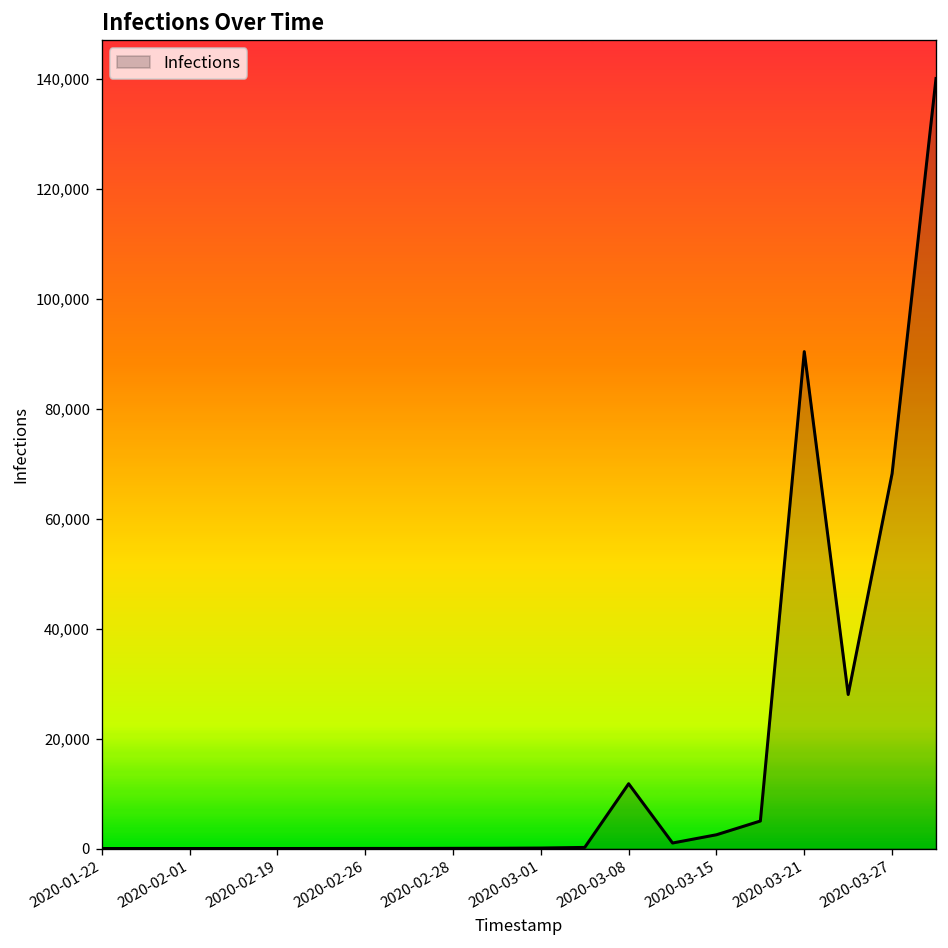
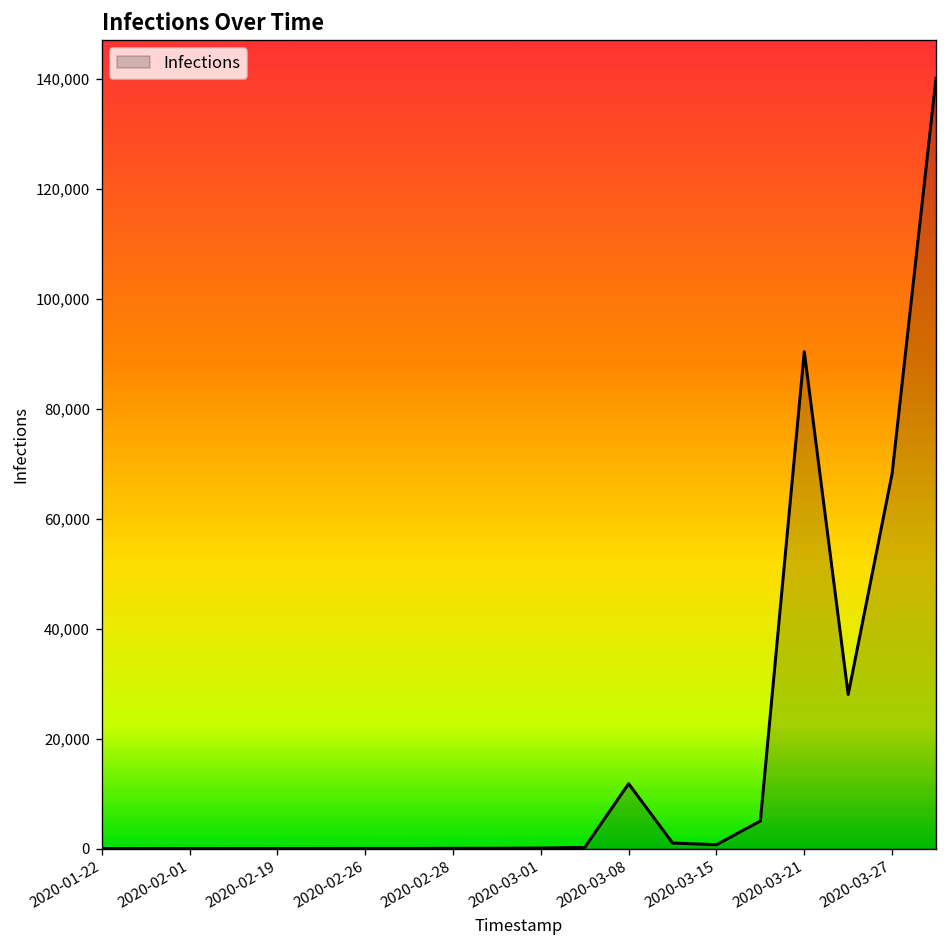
2020-03-15: 3,000 -> 1,000
